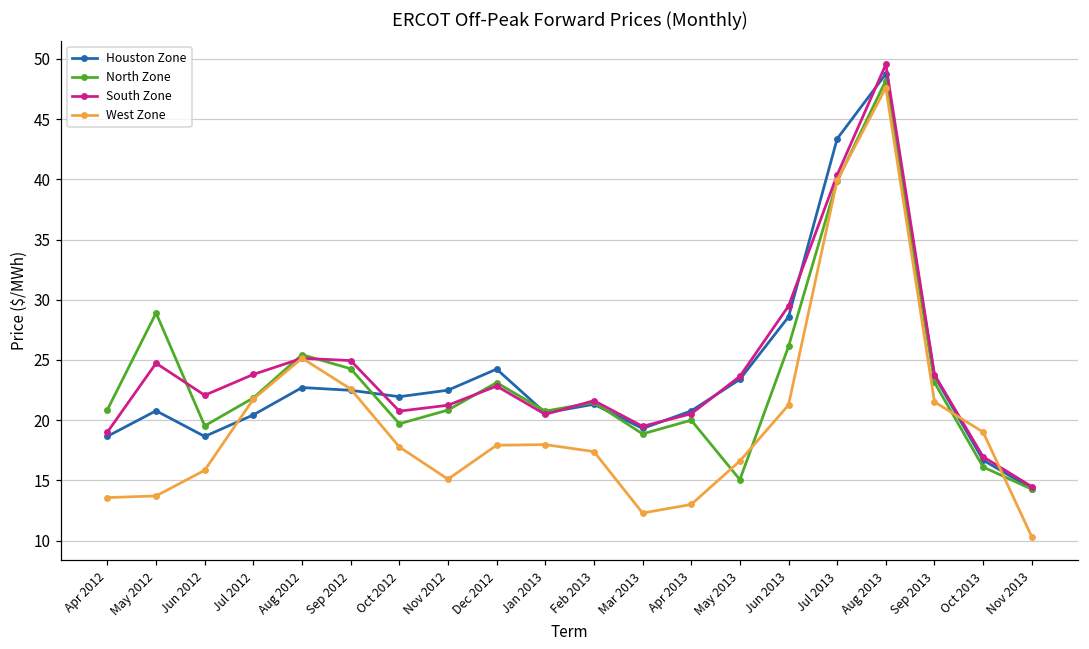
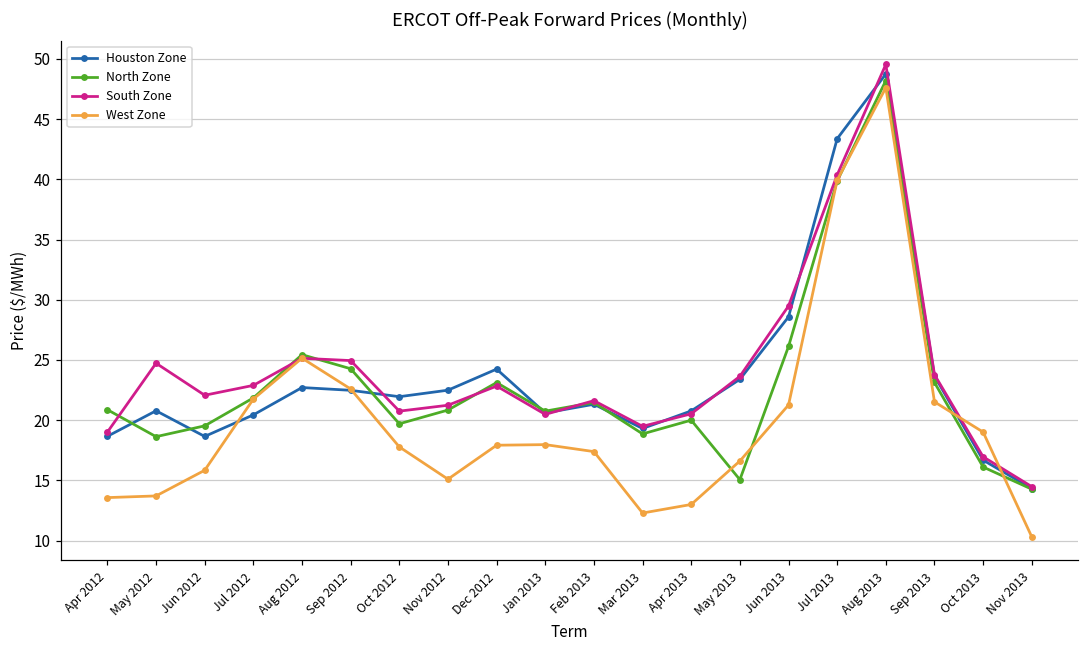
North Zone, May 2012: 28.9 -> 18.6
South Zone, Jul 2012: 23.8 -> 22.9
